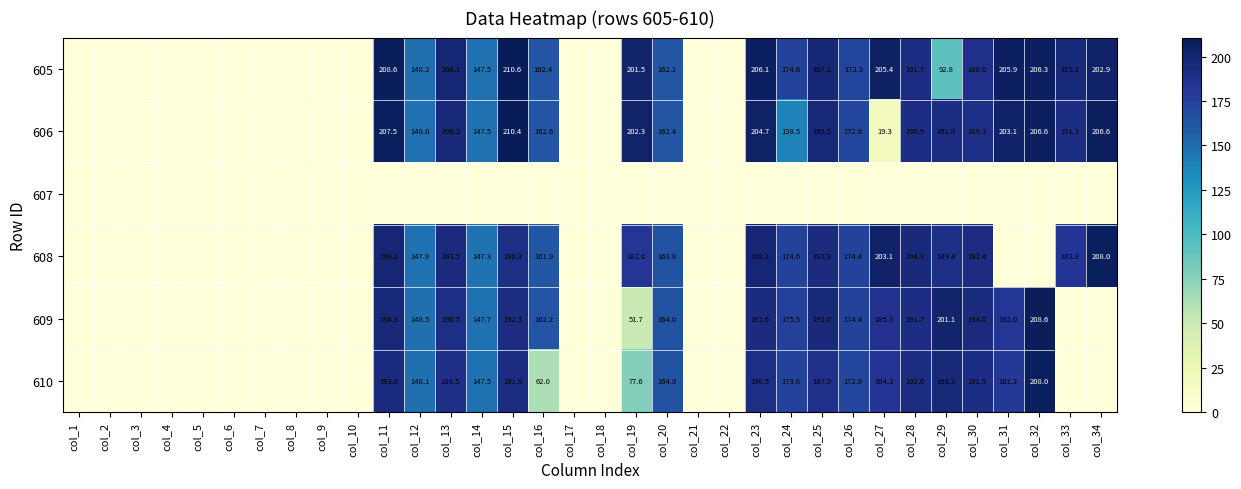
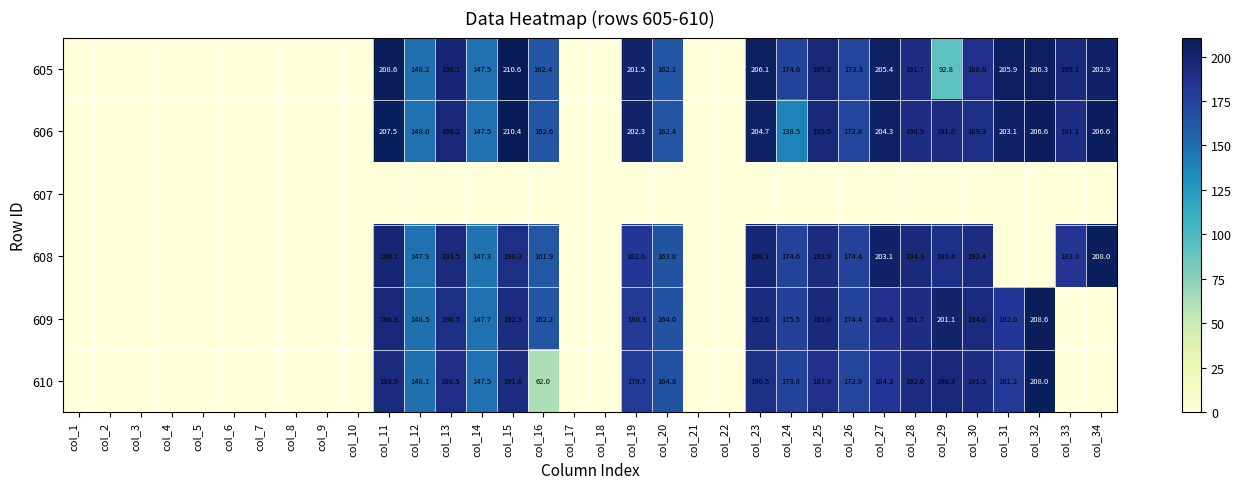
606, col_27: 19.3 -> 204.3
609, col_19: 51.7 -> 180.3
610, col_19: 77.6 -> 179.7
